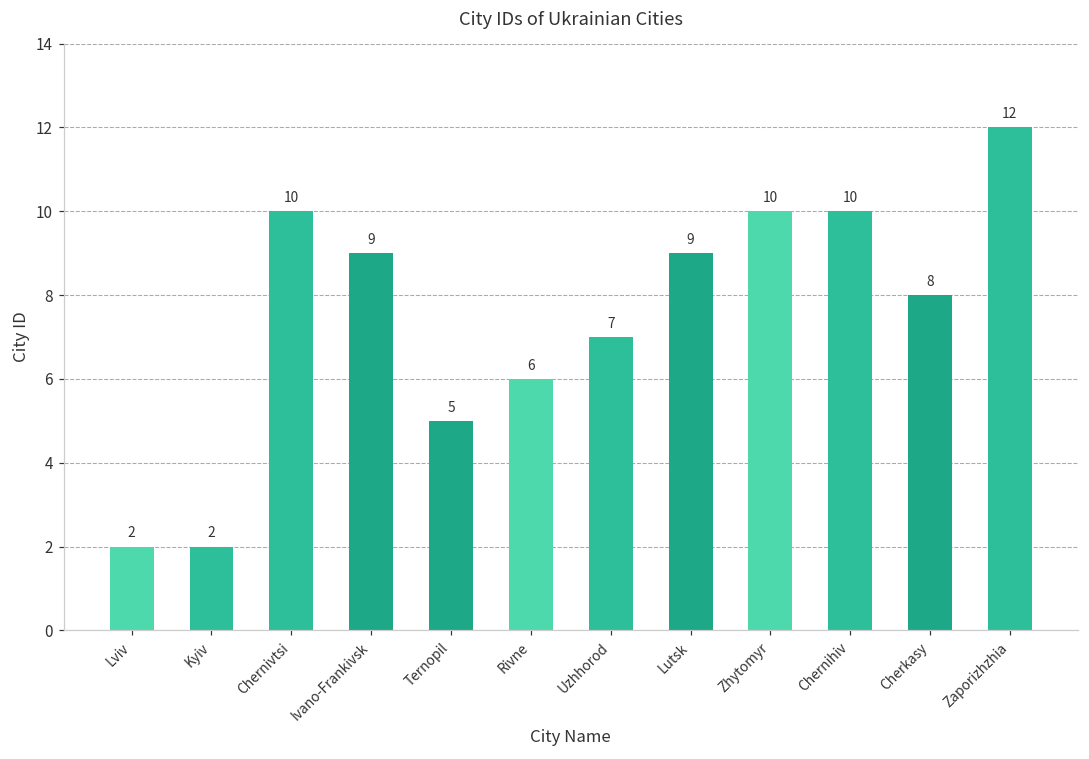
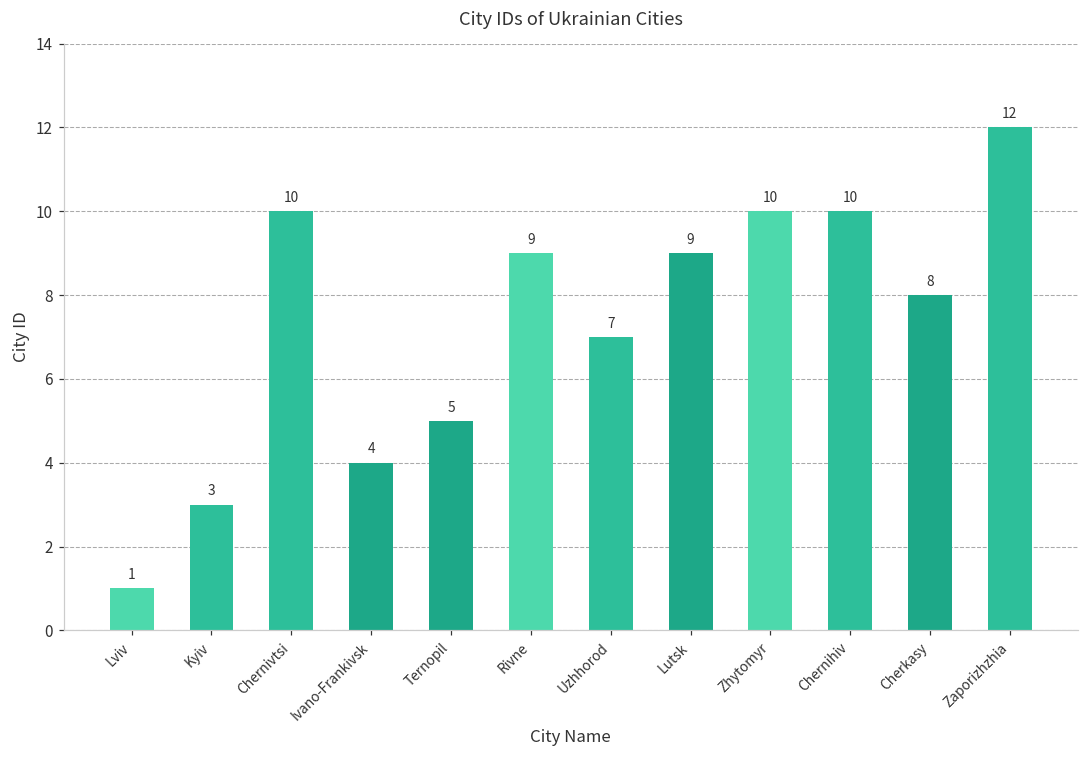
Lviv: 2 -> 1
Kyiv: 2 -> 3
Ivano-Frankivsk: 9 -> 4
Rivne: 6 -> 9
